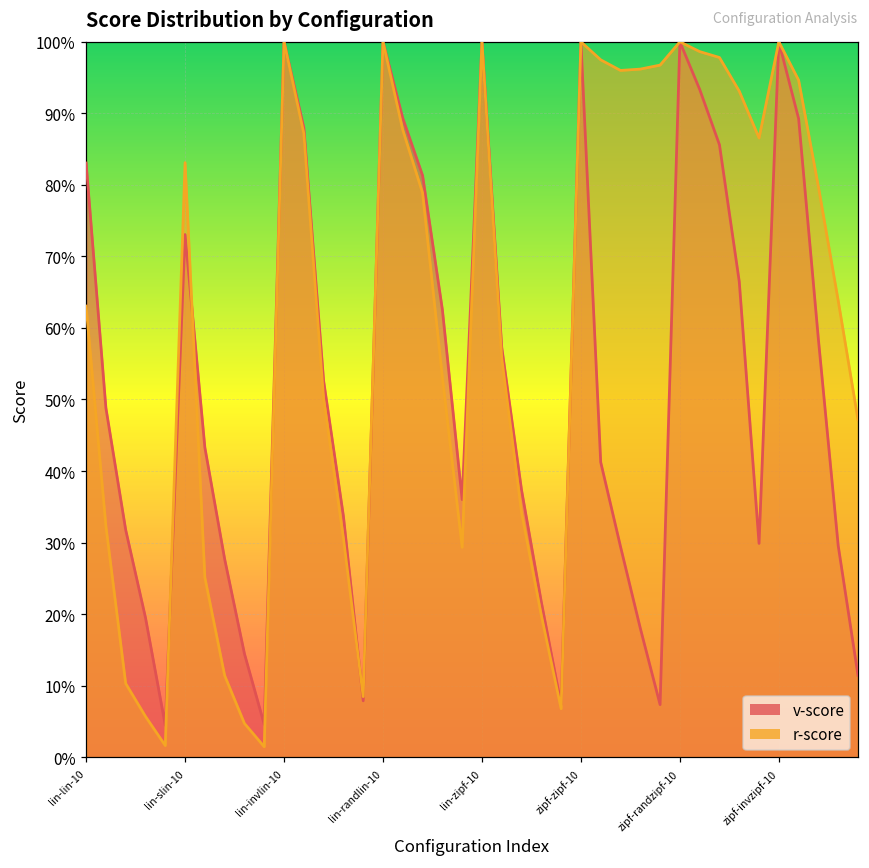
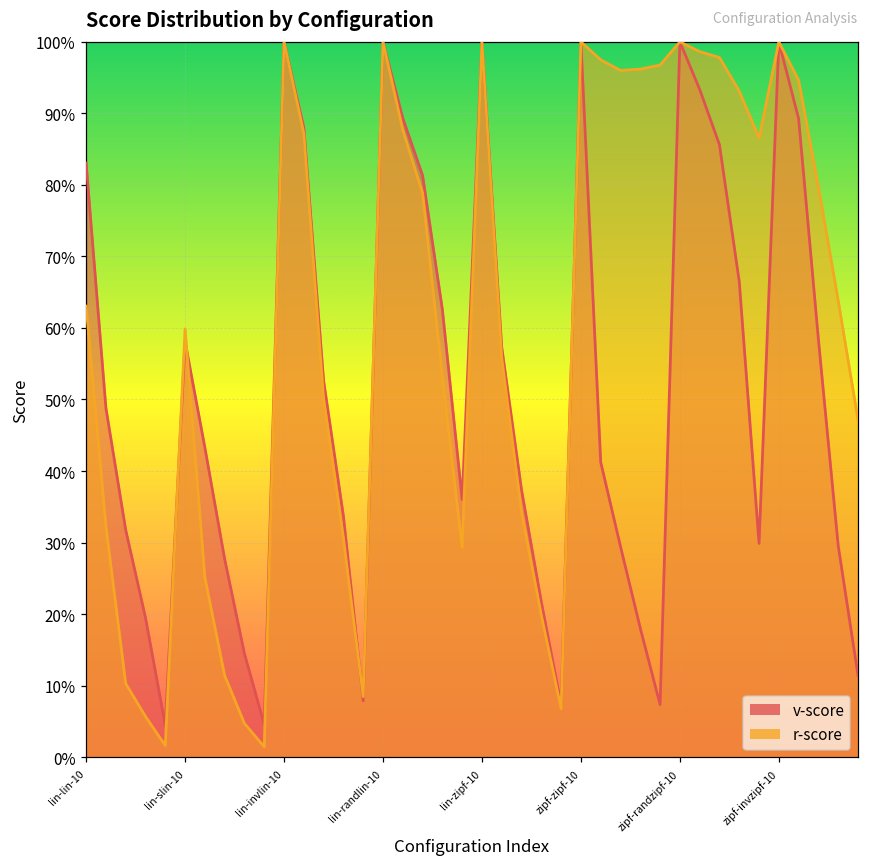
v-score, lin-slin-10: 73% -> 58%
r-score, lin-slin-10: 83% -> 60%
